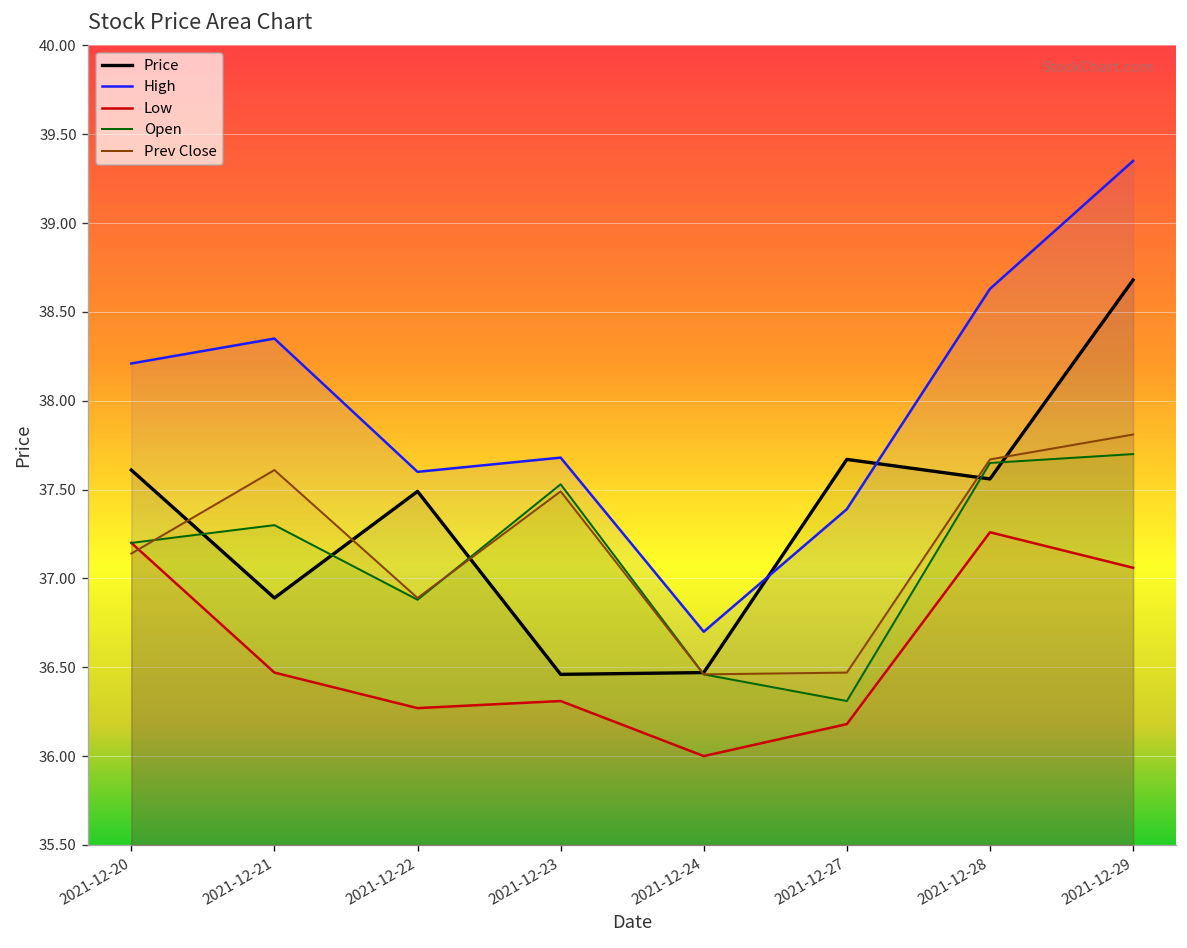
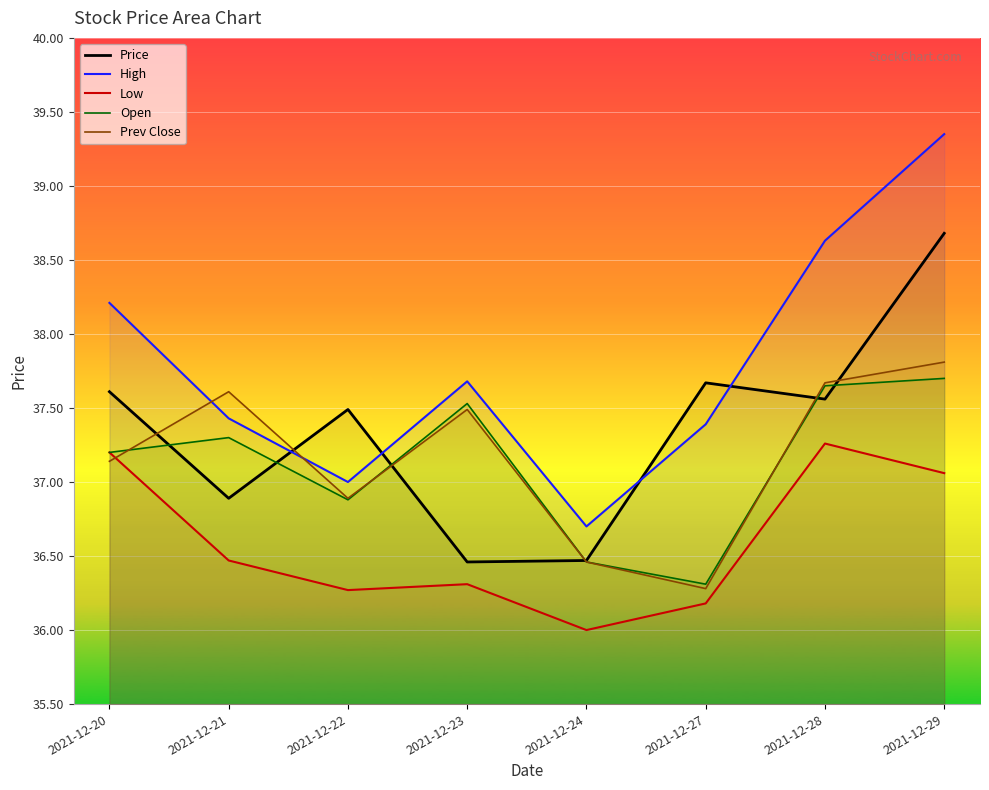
High, 2021-12-21: 38.35 -> 37.43
High, 2021-12-22: 37.6 -> 37.0
Prev Close, 2021-12-27: 36.47 -> 36.28
